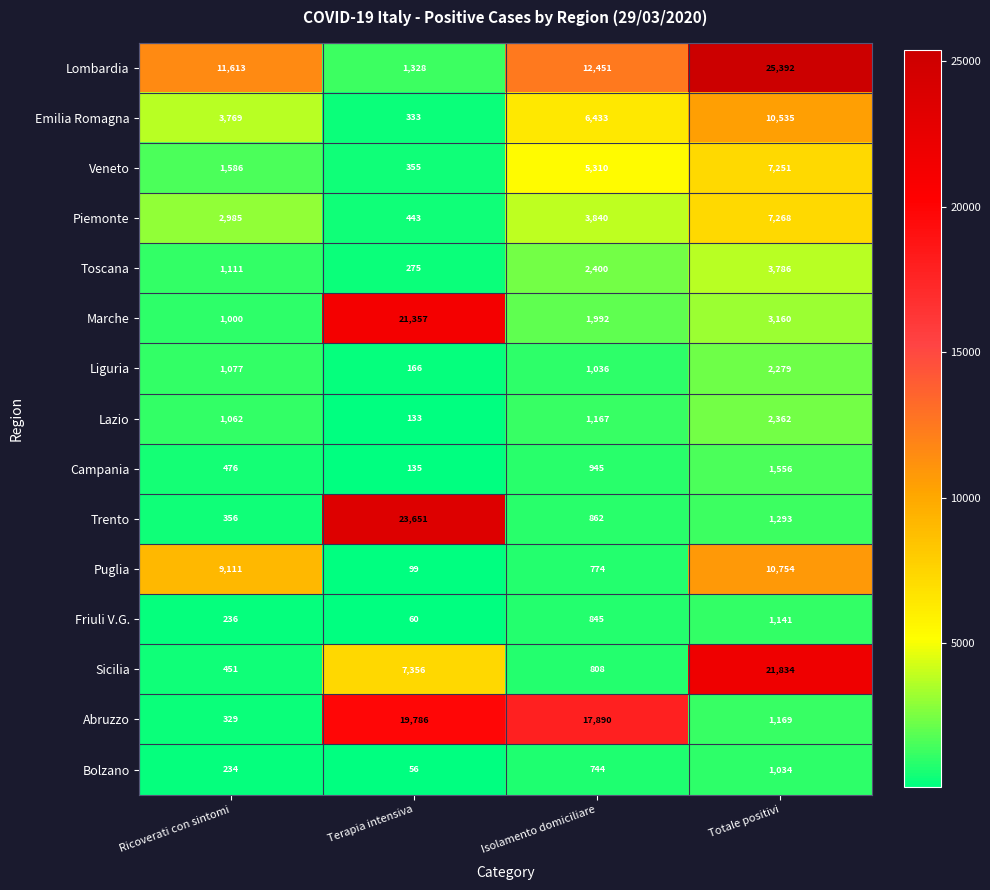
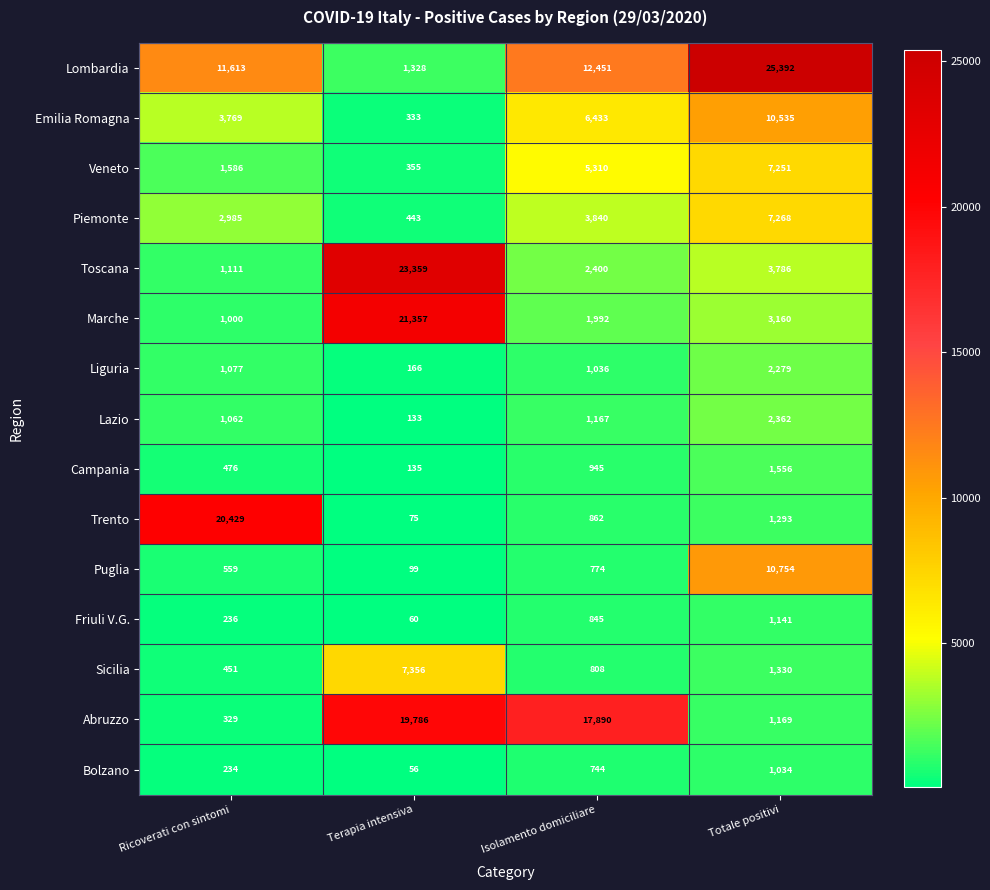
Toscana, Terapia intensiva: 275 -> 23,359
Trento, Ricoverati con sintomi: 356 -> 20,429
Trento, Terapia intensiva: 23,651 -> 75
Puglia, Ricoverati con sintomi: 9,111 -> 559
Sicilia, Totale positivi: 21,834 -> 1,330
